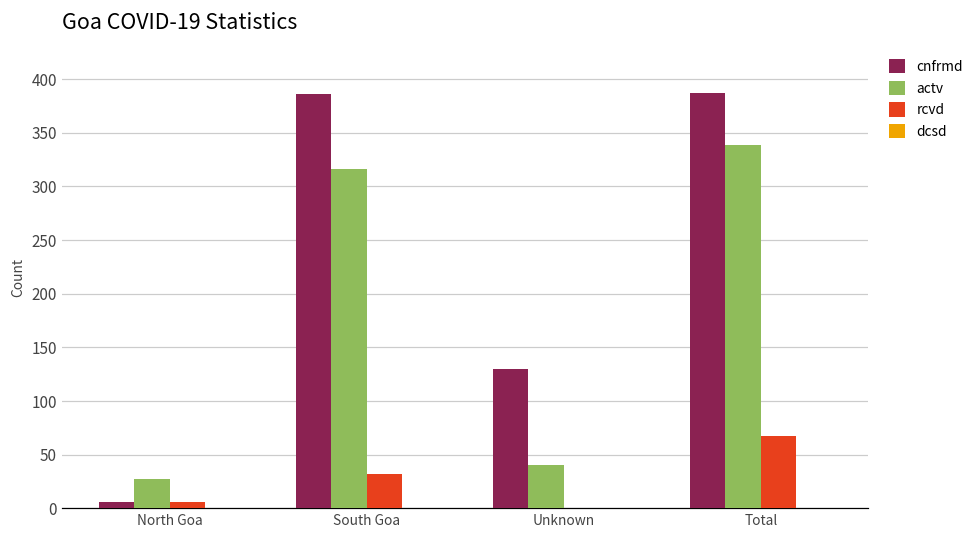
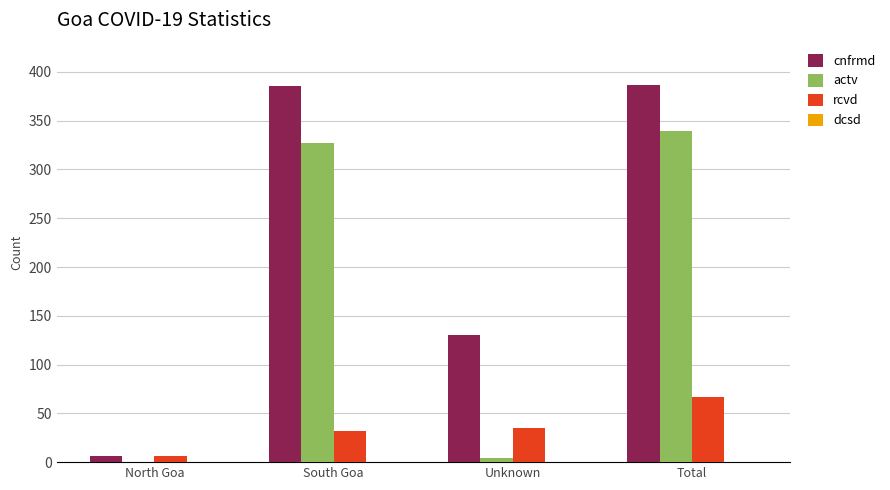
actv, North Goa: 30 -> 0
actv, South Goa: 320 -> 330
actv, Unknown: 40 -> 0
rcvd, Unknown: 0 -> 40
